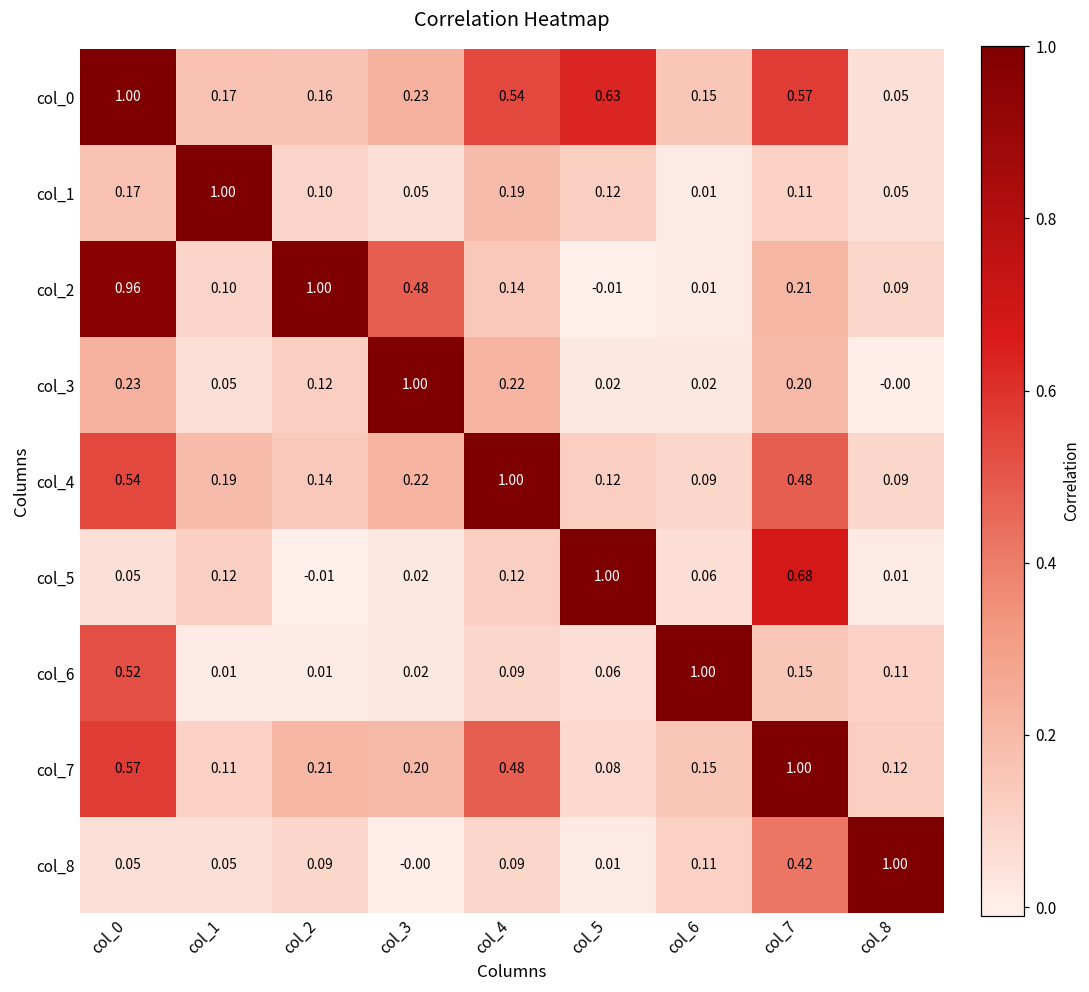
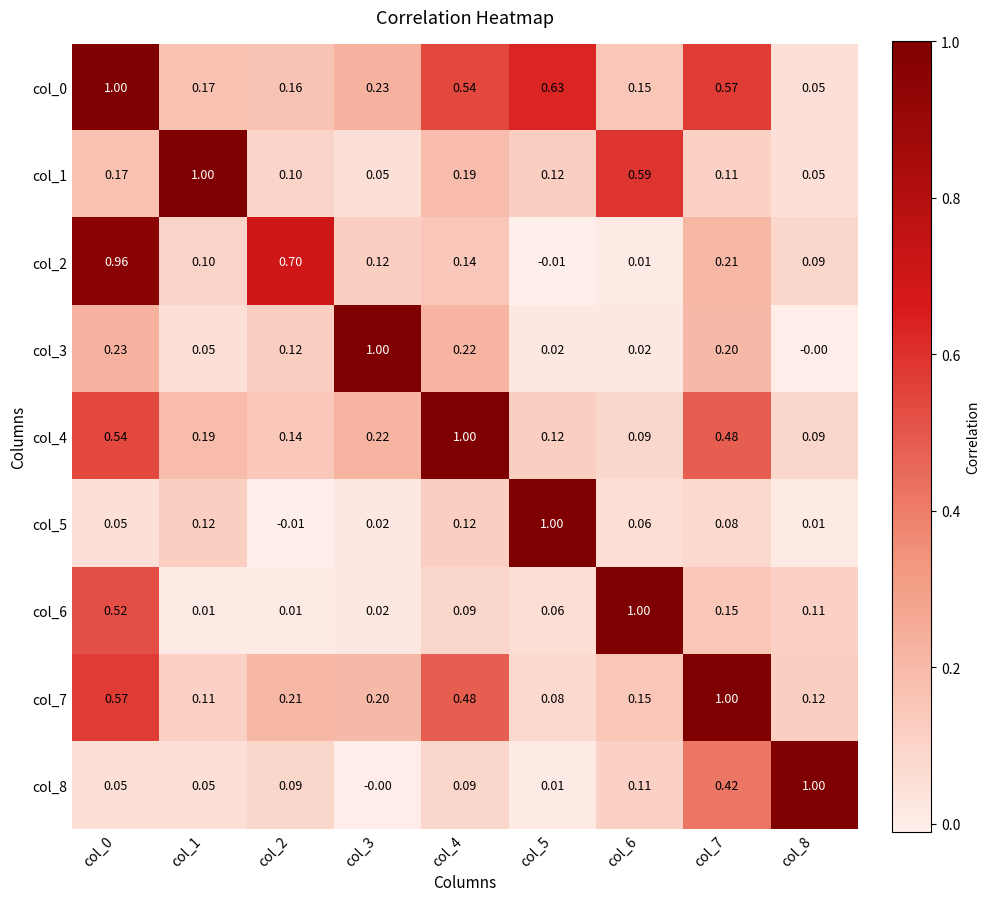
col_1, col_6: 0.01 -> 0.59
col_2, col_2: 1.00 -> 0.70
col_2, col_3: 0.48 -> 0.12
col_5, col_7: 0.68 -> 0.08
